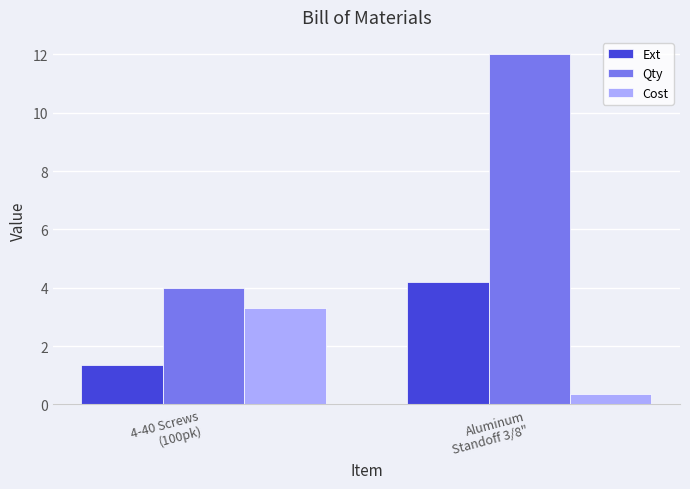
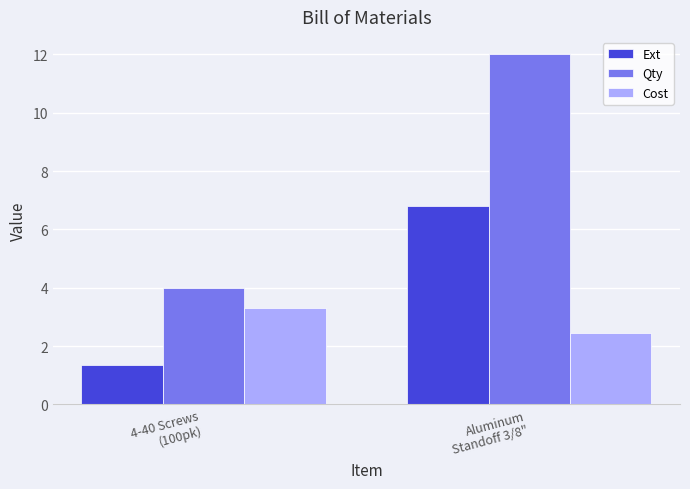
Ext, Aluminum Standoff 3/8": 4.2 -> 6.8
Cost, Aluminum Standoff 3/8": 0.4 -> 2.5
